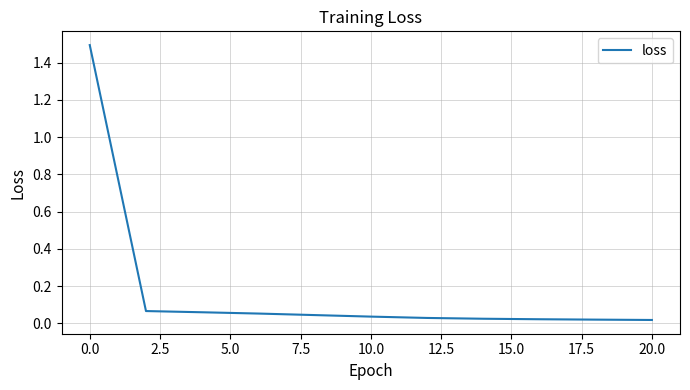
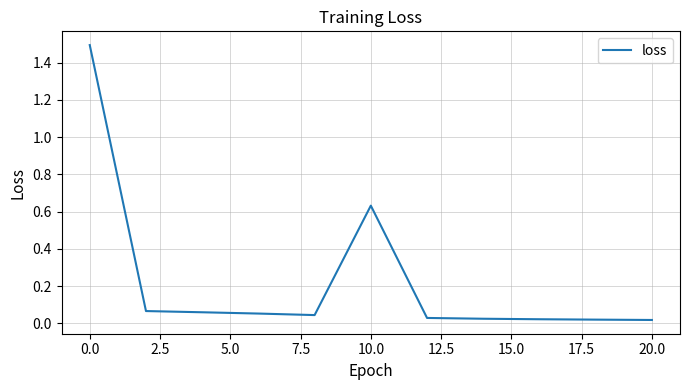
10.0: 0.04 -> 0.63
